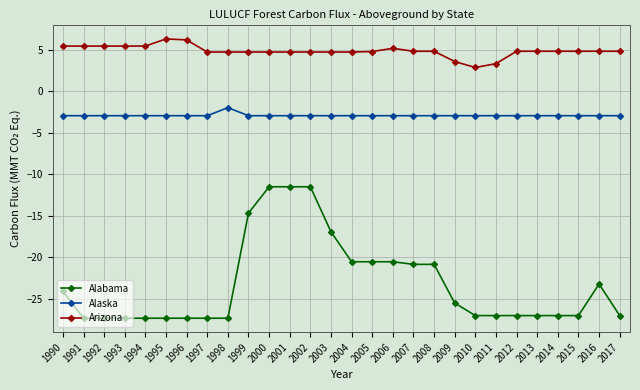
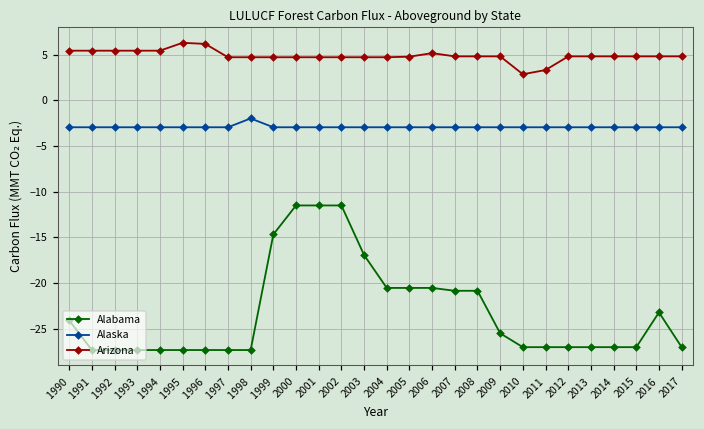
Arizona, 2009: 4 -> 5
